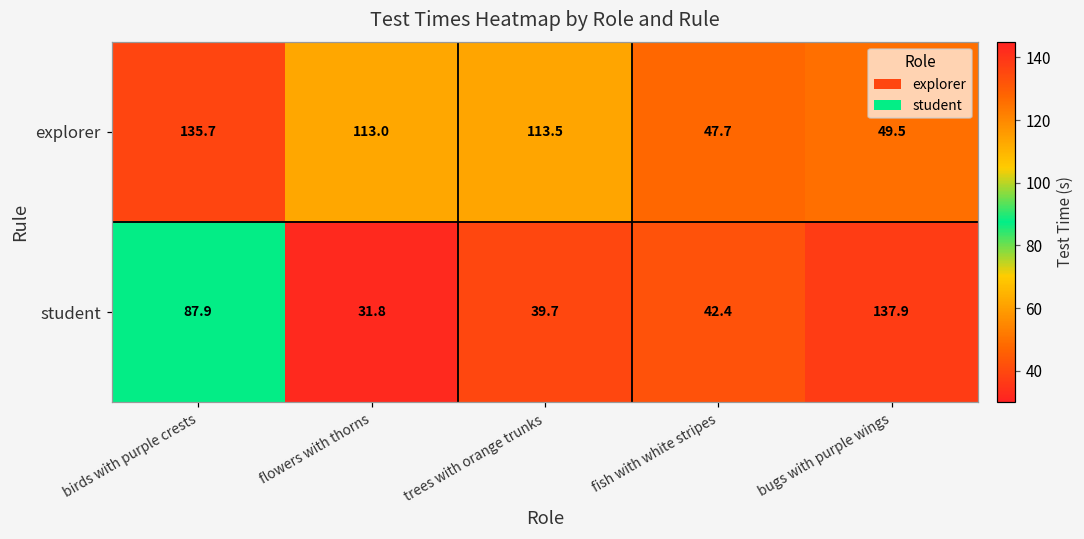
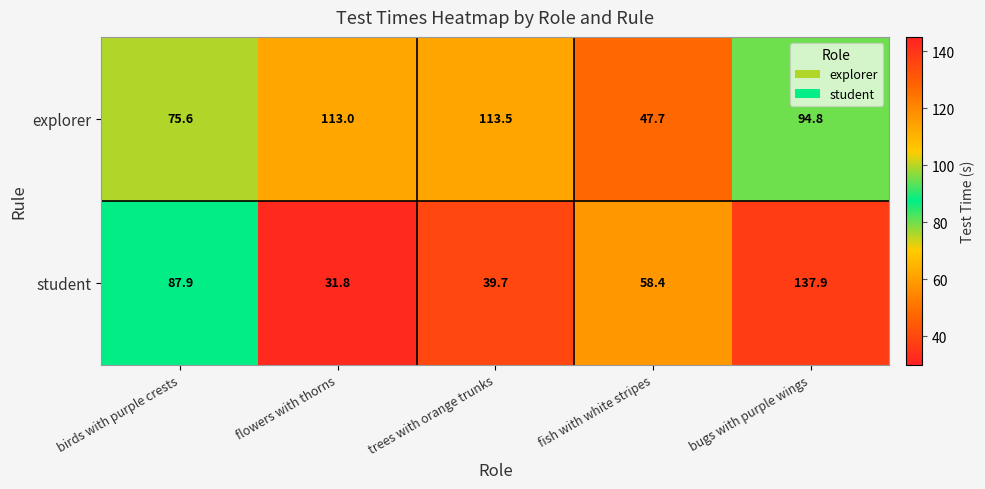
explorer, birds with purple crests: 135.7 -> 75.6
explorer, bugs with purple wings: 49.5 -> 94.8
student, fish with white stripes: 42.4 -> 58.4
